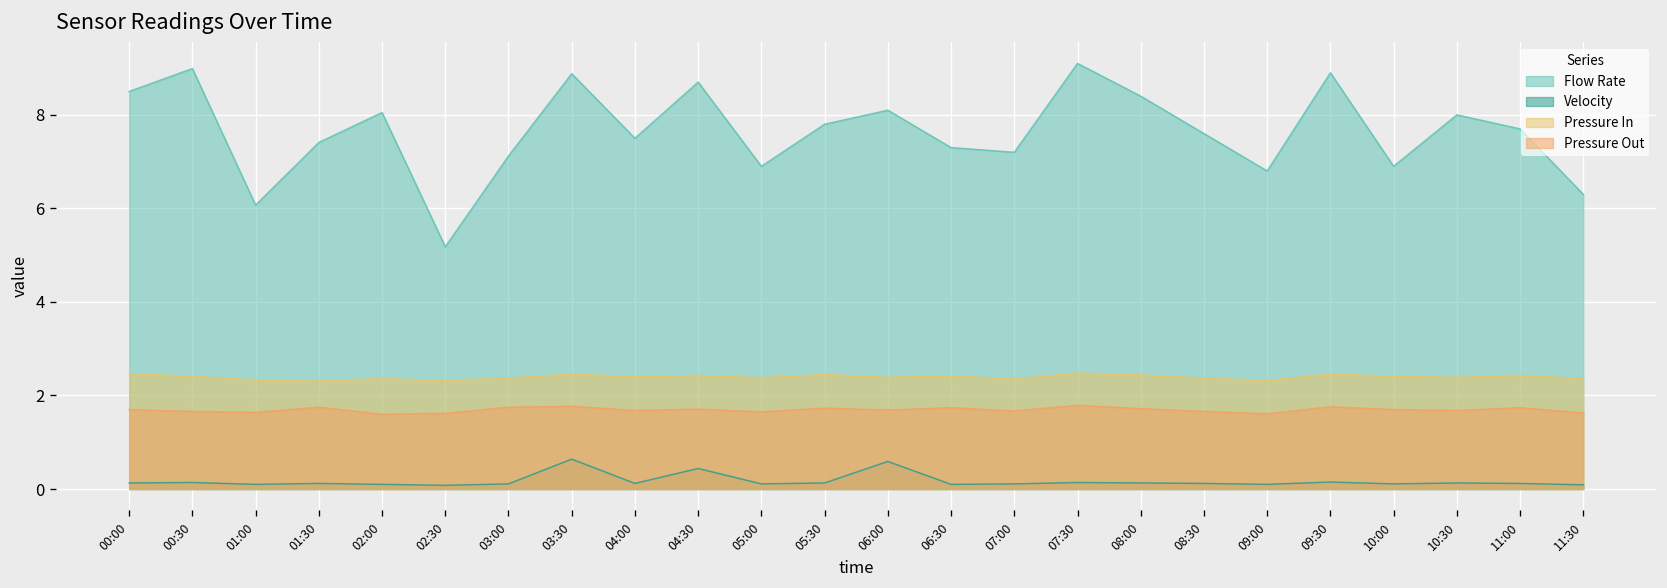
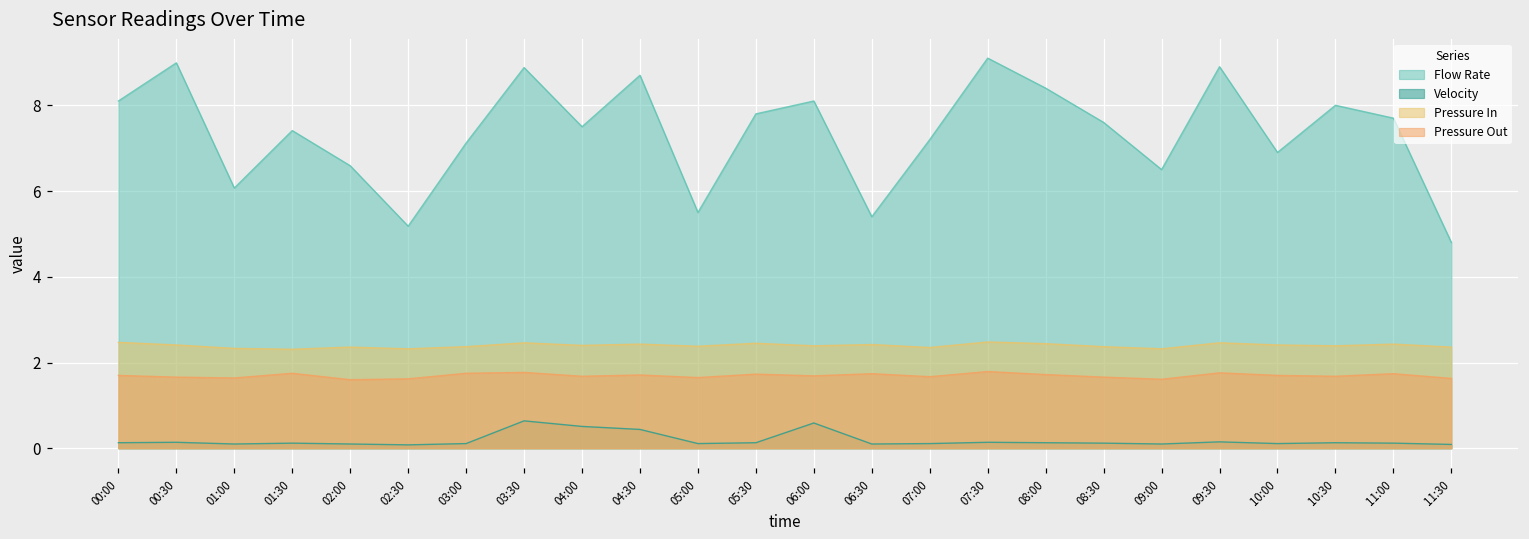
Flow Rate, 00:00: 8.5 -> 8.1
Flow Rate, 02:00: 8.1 -> 6.6
Velocity, 04:00: 0.1 -> 0.5
Flow Rate, 05:00: 6.9 -> 5.5
Flow Rate, 06:30: 7.3 -> 5.4
Flow Rate, 09:00: 6.8 -> 6.5
Flow Rate, 11:30: 6.3 -> 4.8
